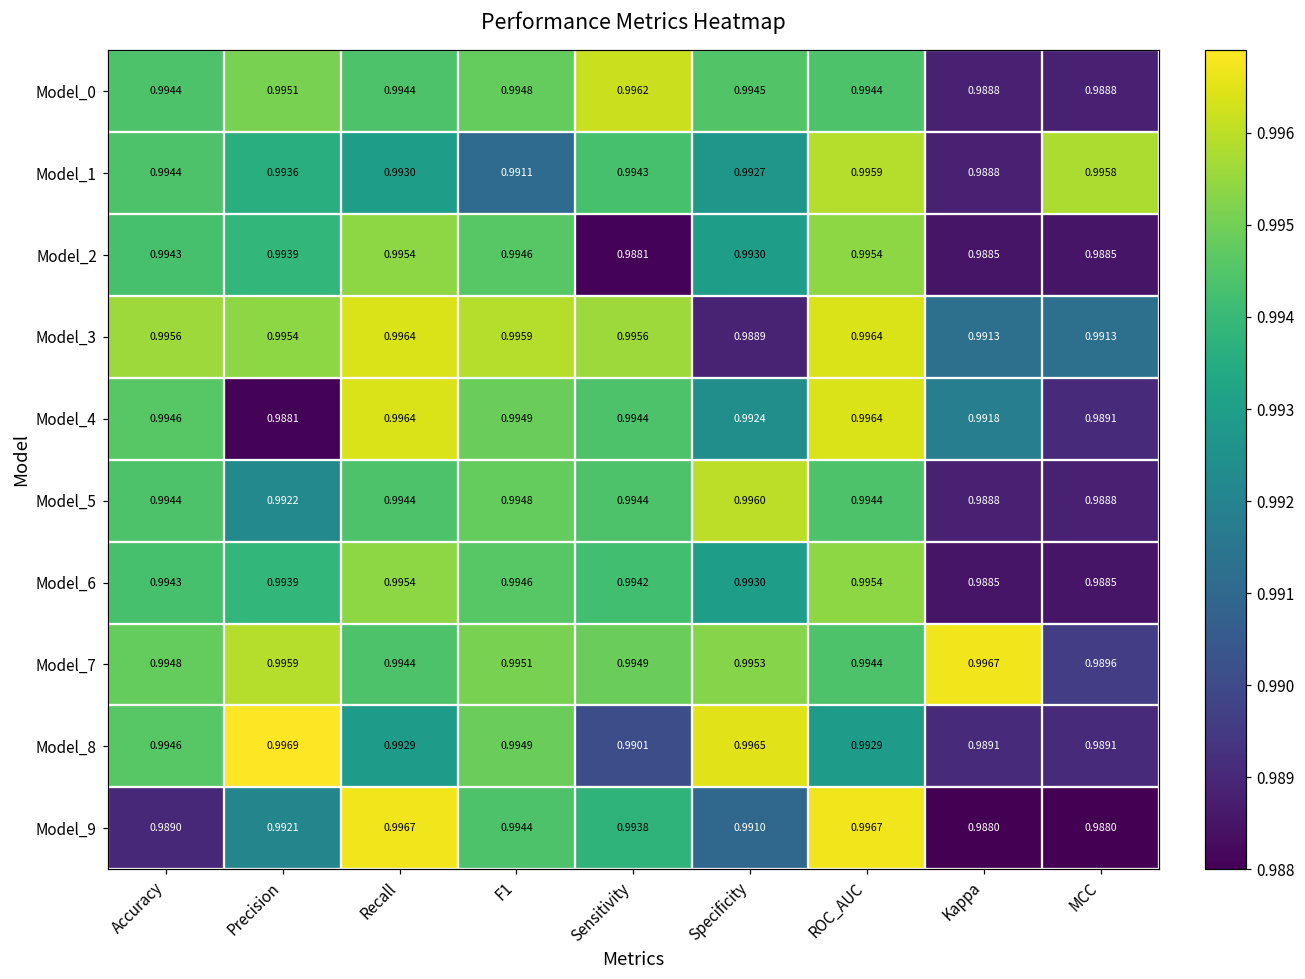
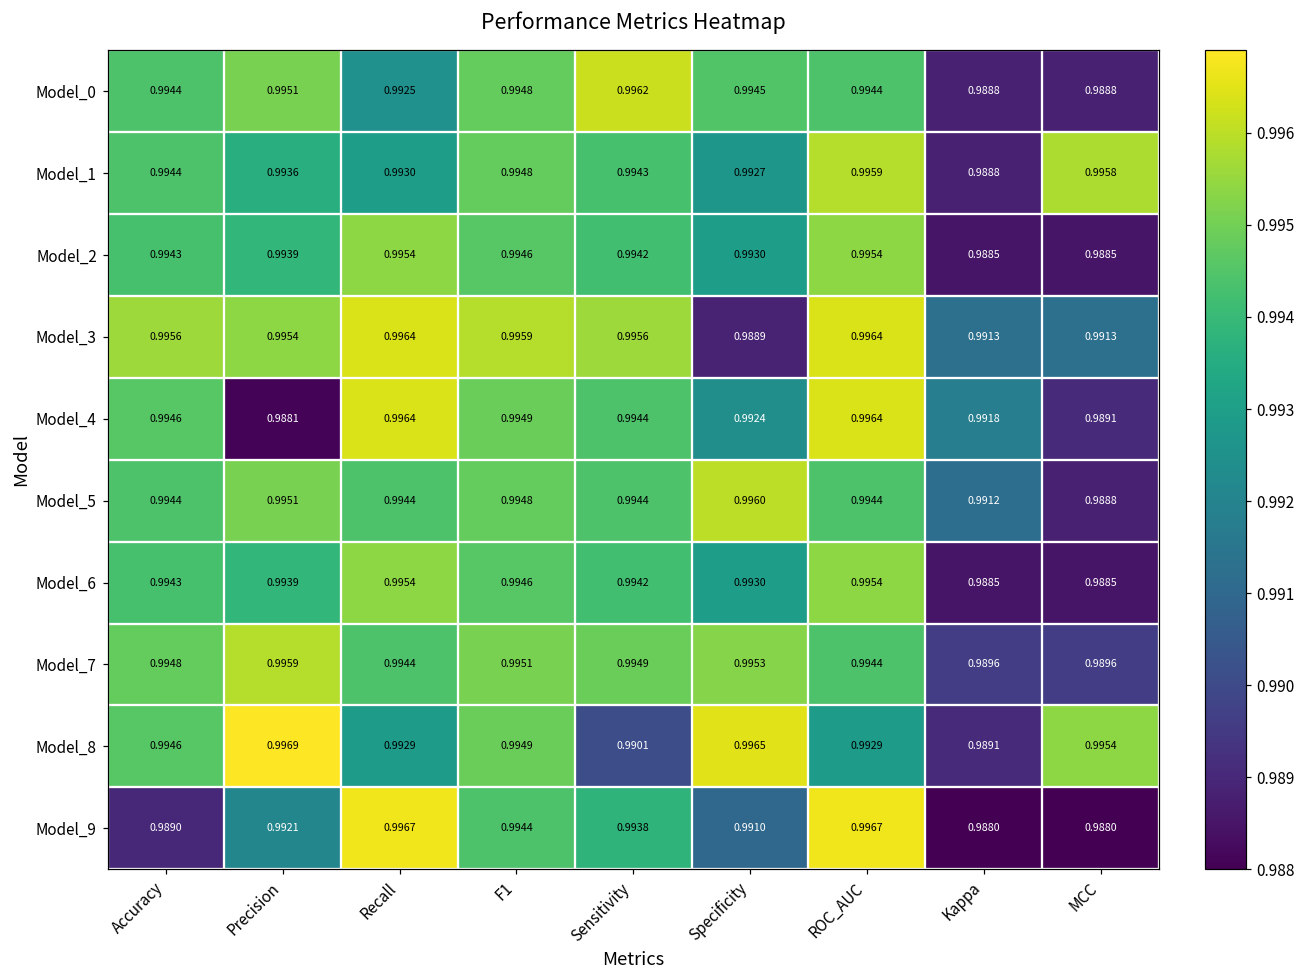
Model_0, Recall: 0.9944 -> 0.9925
Model_1, F1: 0.9911 -> 0.9948
Model_2, Sensitivity: 0.9881 -> 0.9942
Model_5, Precision: 0.9922 -> 0.9951
Model_5, Kappa: 0.9888 -> 0.9912
Model_7, Kappa: 0.9967 -> 0.9896
Model_8, MCC: 0.9891 -> 0.9954
